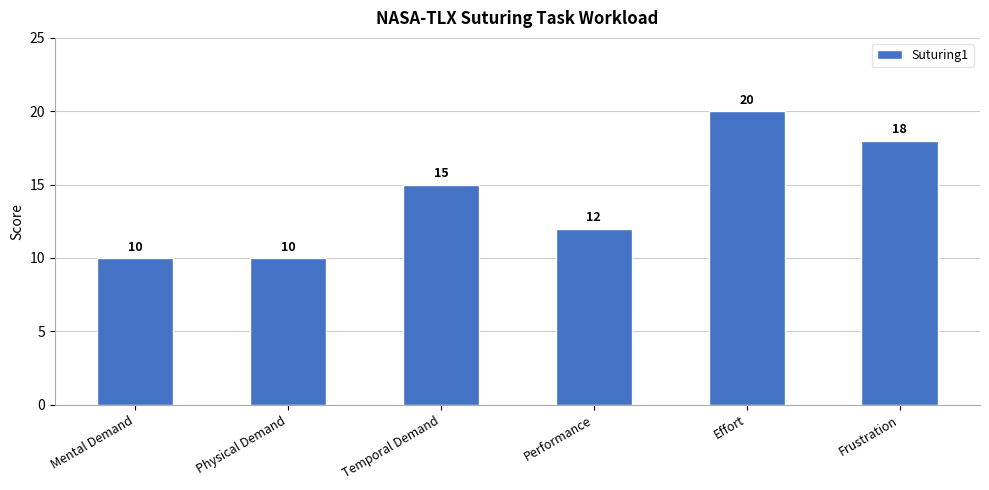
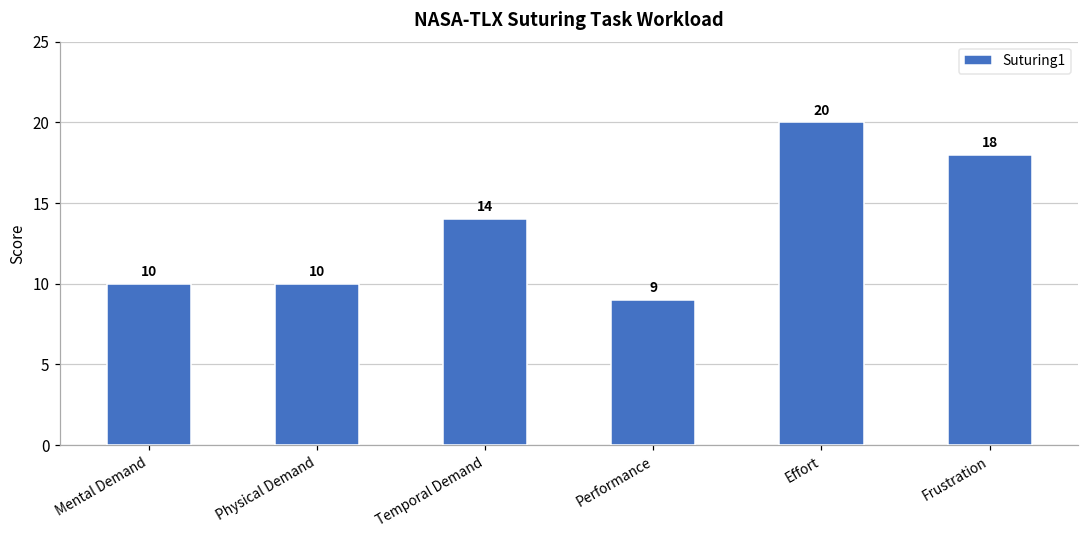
Temporal Demand: 15 -> 14
Performance: 12 -> 9
